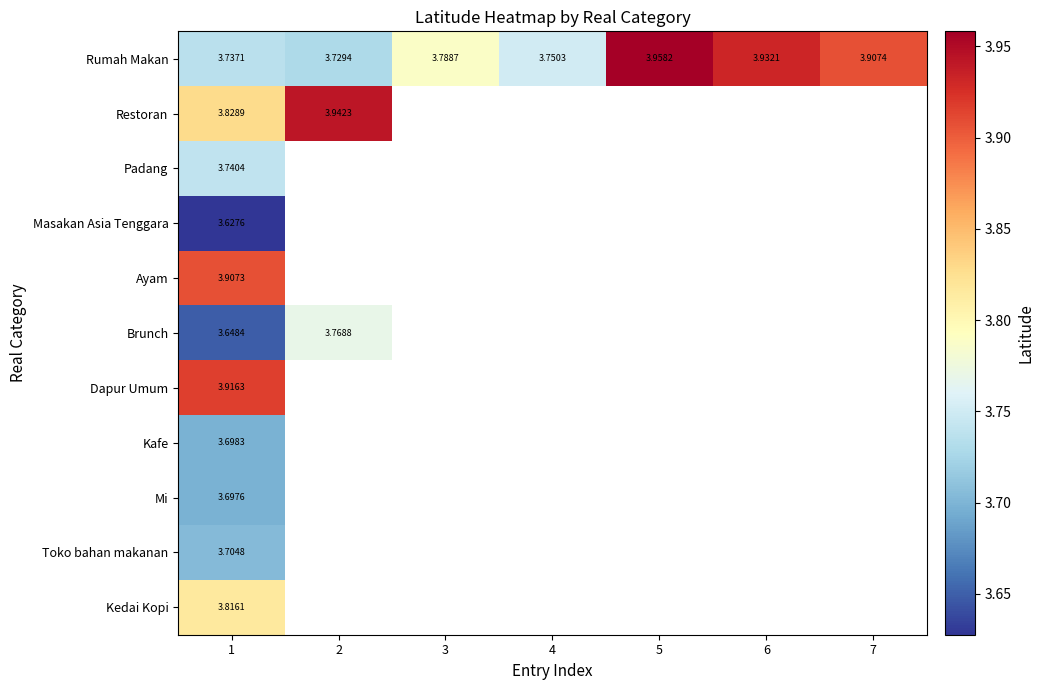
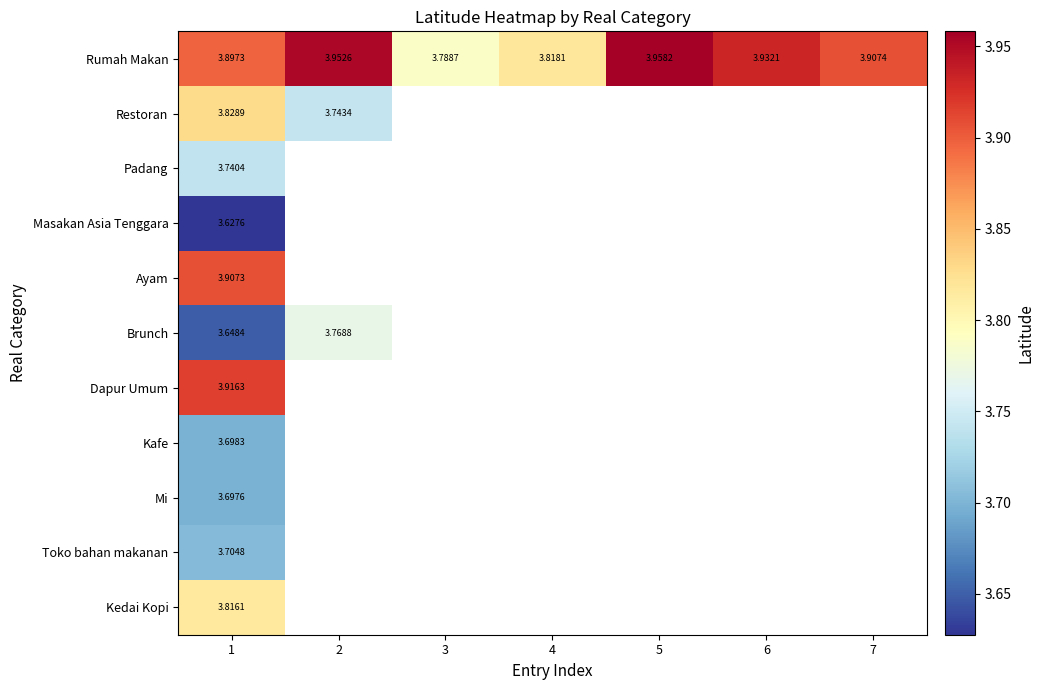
Rumah Makan, 1: 3.7371 -> 3.8973
Rumah Makan, 2: 3.7294 -> 3.9526
Rumah Makan, 4: 3.7503 -> 3.8181
Restoran, 2: 3.9423 -> 3.7434
